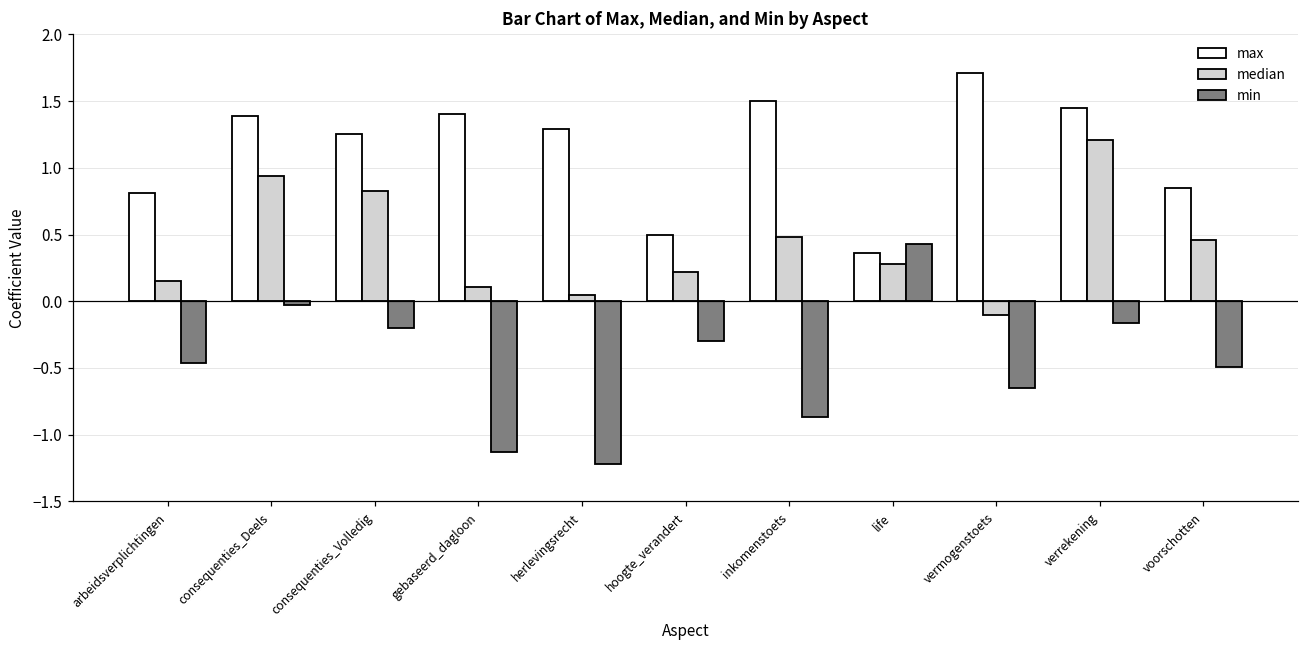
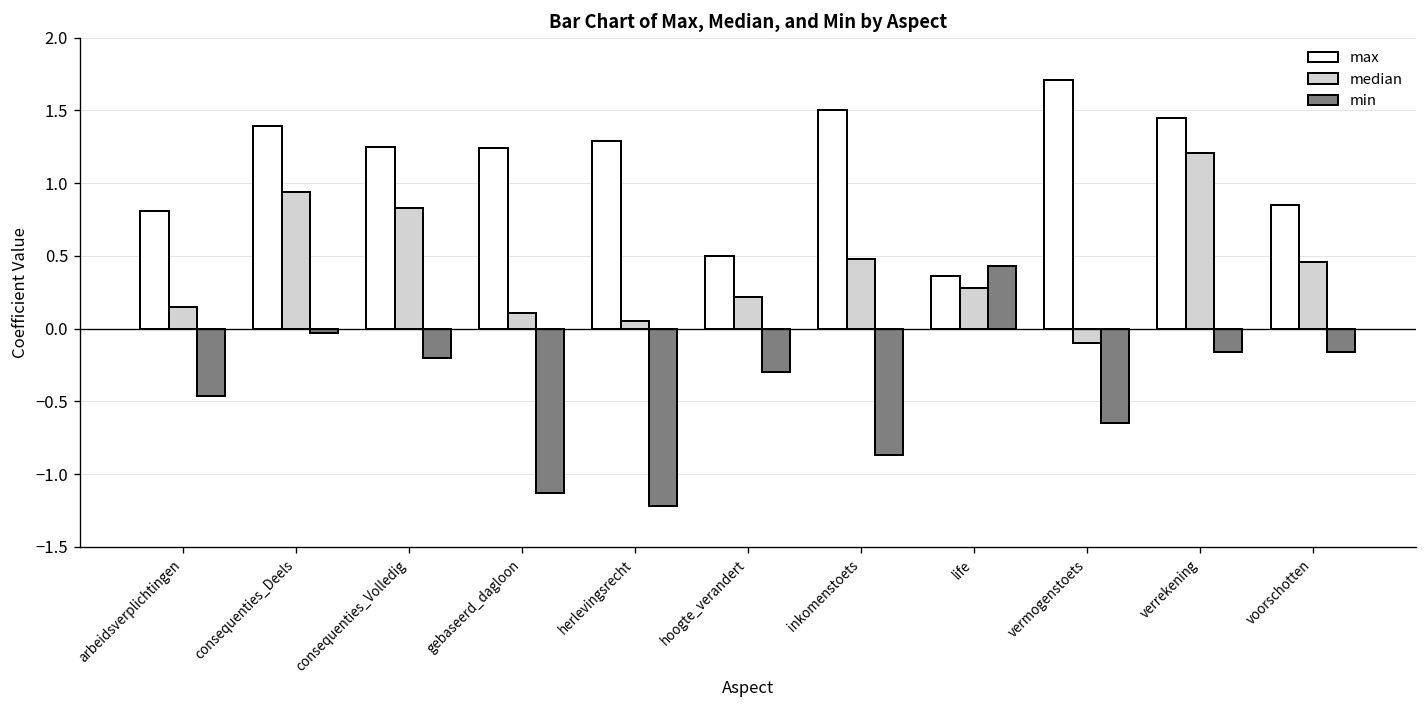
max, gebaseerd_dagloon: 1.40 -> 1.24
min, voorschotten: -0.49 -> -0.16
